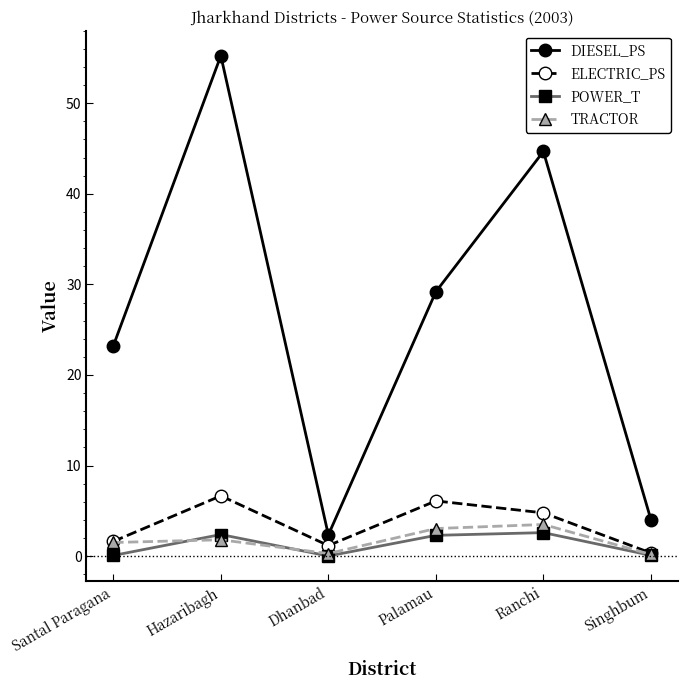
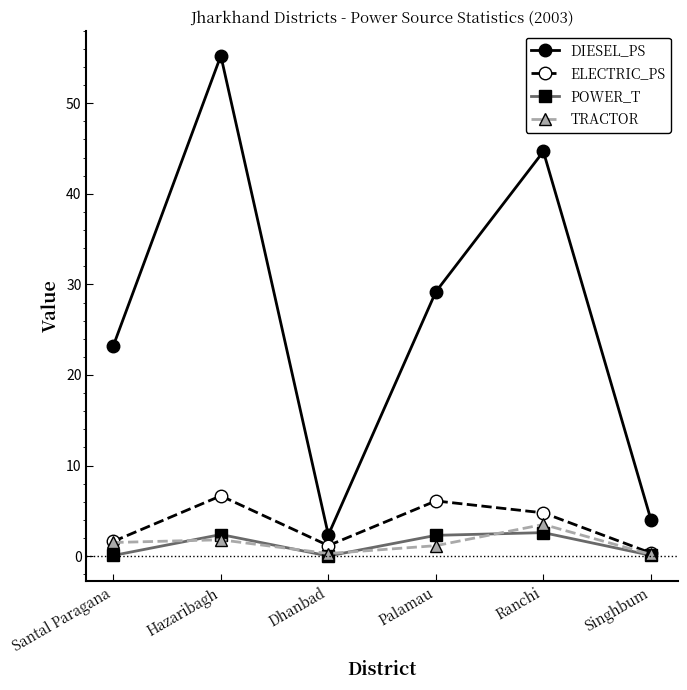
TRACTOR, Palamau: 3 -> 1
